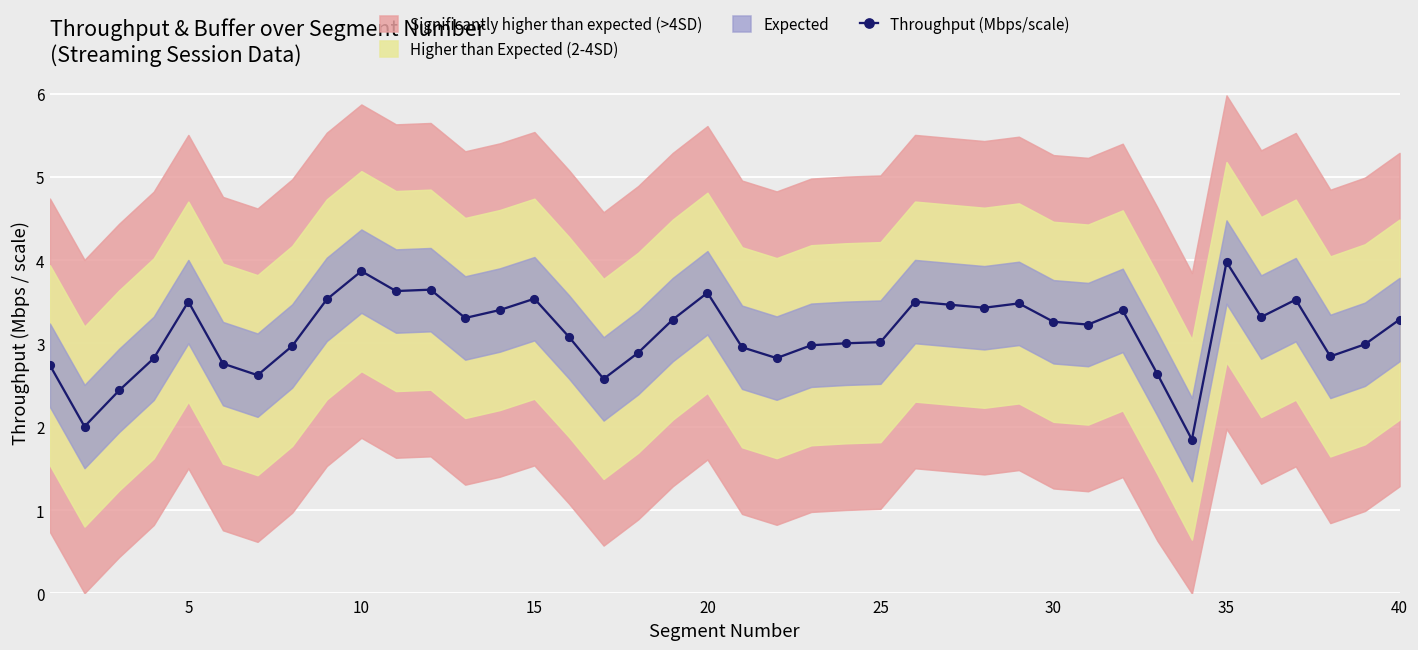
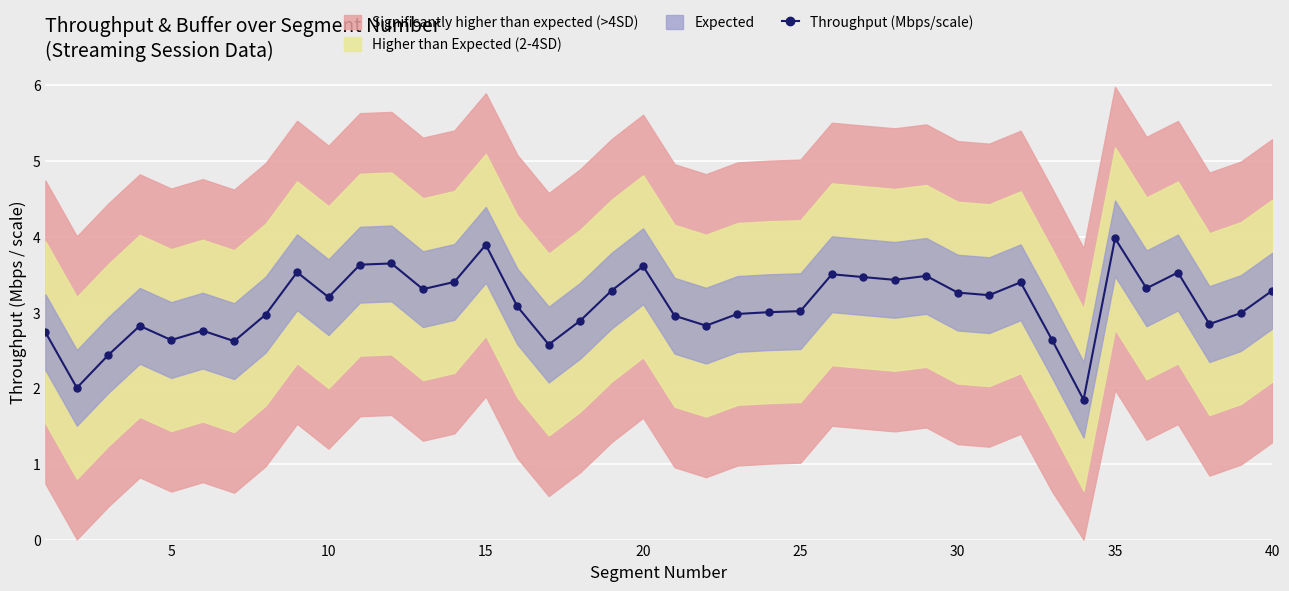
Throughput (Mbps/scale), 5: 3.5 -> 2.6
Throughput (Mbps/scale), 10: 3.9 -> 3.2
Throughput (Mbps/scale), 15: 3.5 -> 3.9
